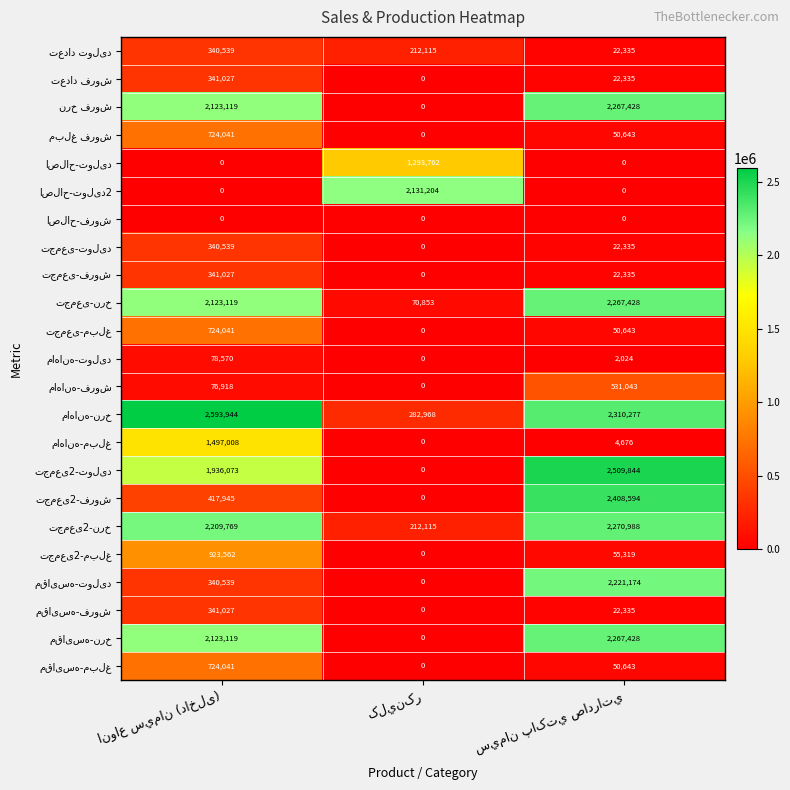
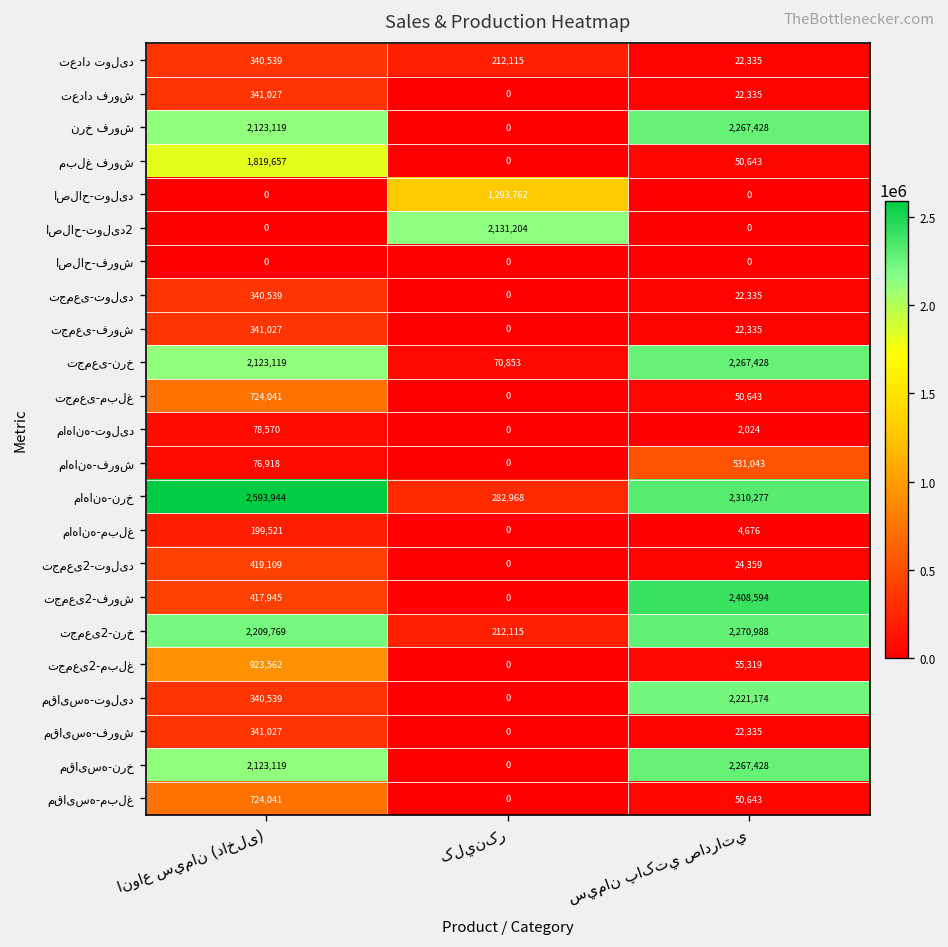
مبلغ فروش, انواع سيمان (داخلی): 724,041 -> 1,819,657
ماهانه-مبلغ, انواع سيمان (داخلی): 1,497,008 -> 199,521
تجمعی2-تولید, انواع سيمان (داخلی): 1,936,073 -> 419,109
تجمعی2-تولید, سيمان پاکتي صادراتي: 2,509,844 -> 24,359
